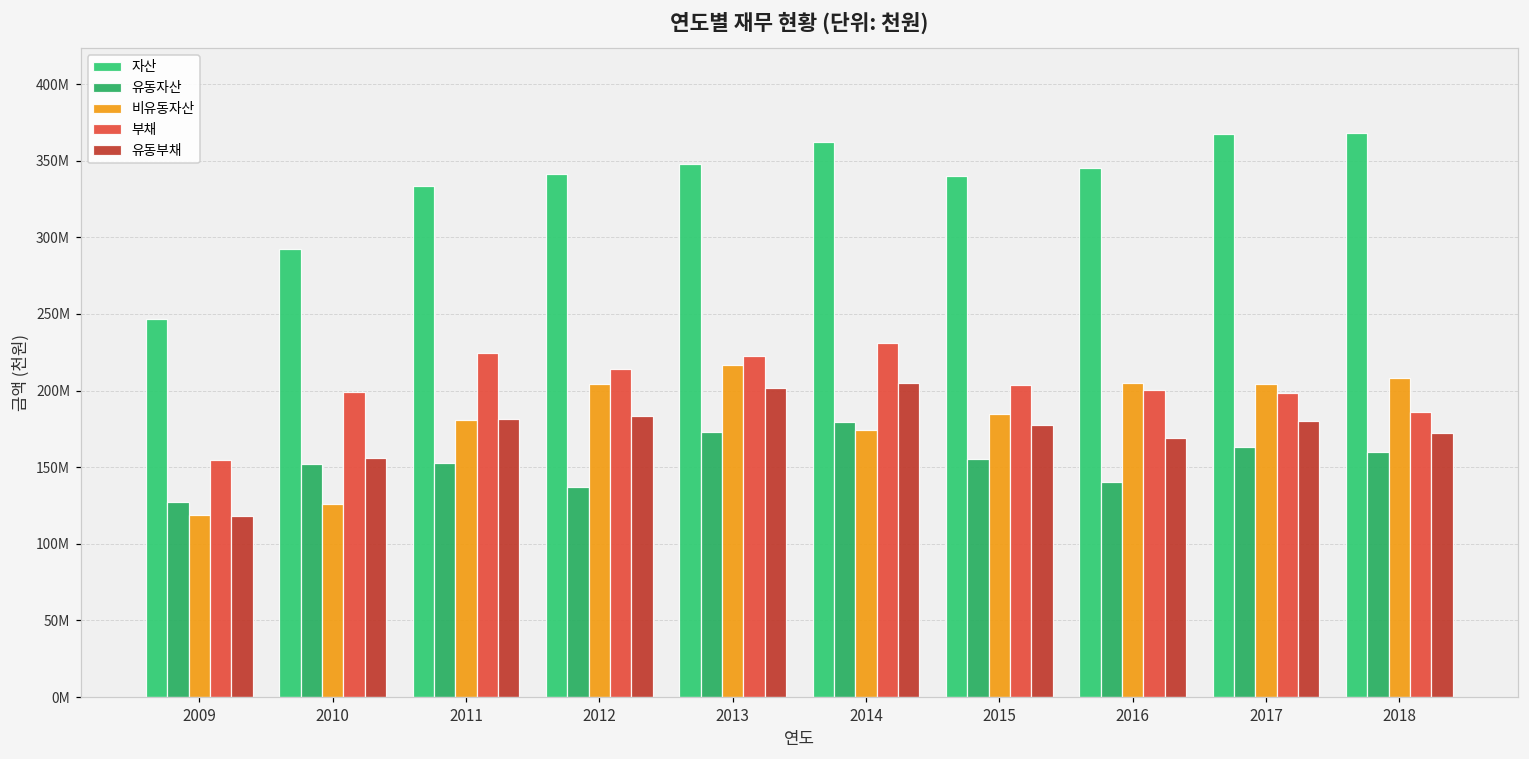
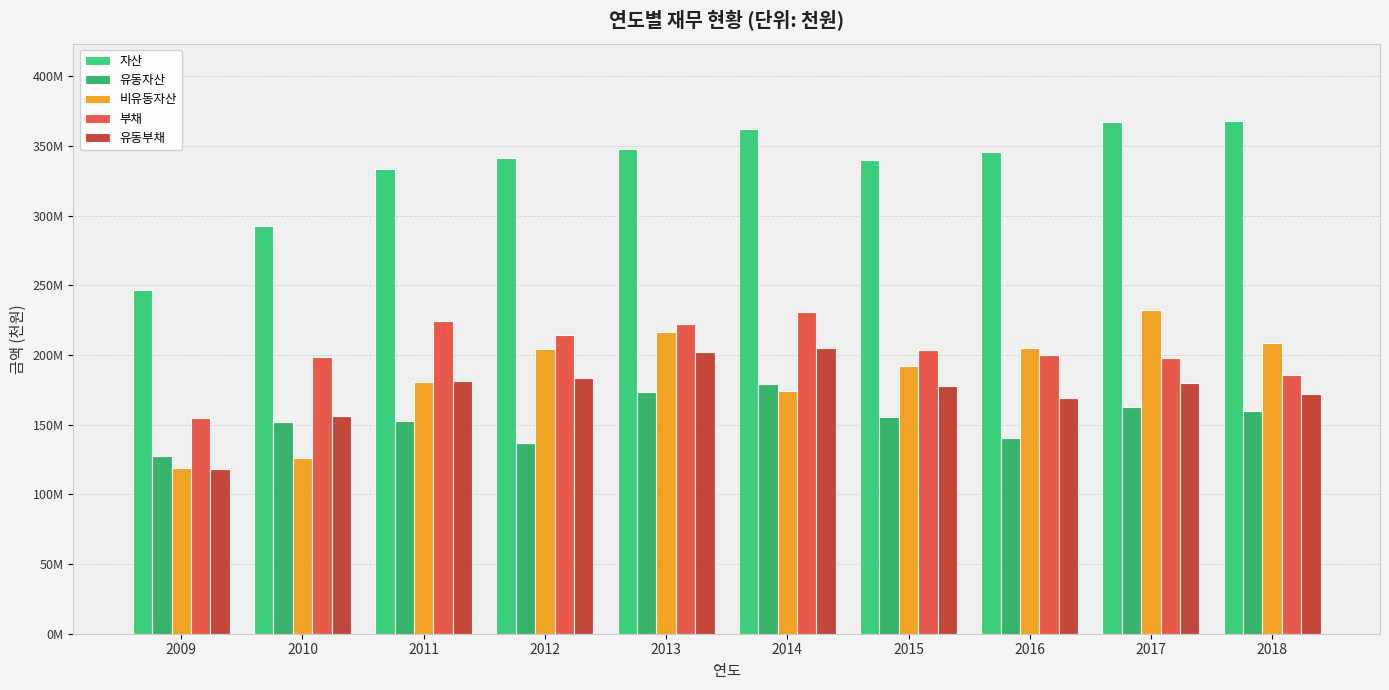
비유동자산, 2015: 185000000 -> 192000000
비유동자산, 2017: 204000000 -> 233000000
